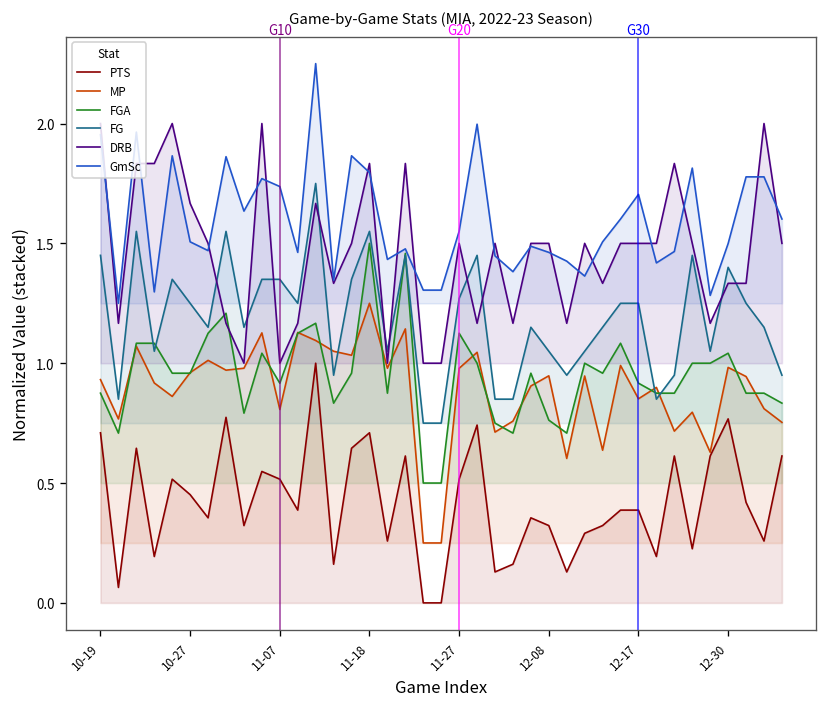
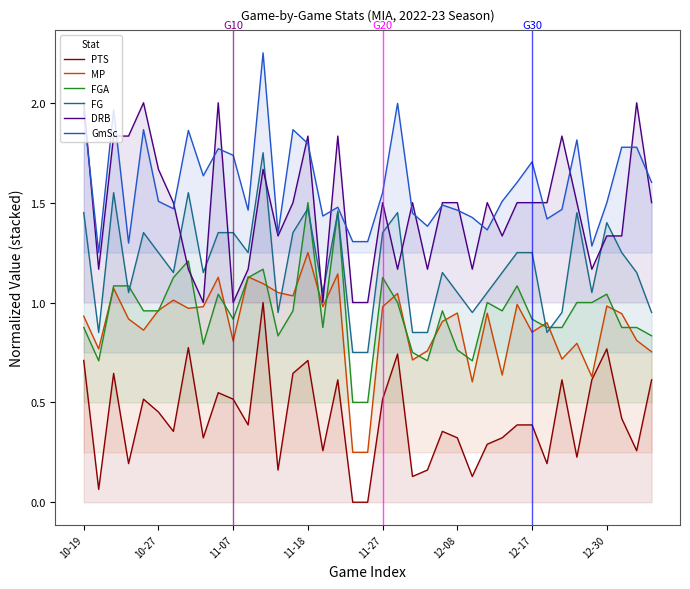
FG, 11-18: 1.55 -> 1.47
FG, 11-27: 1.27 -> 1.35
